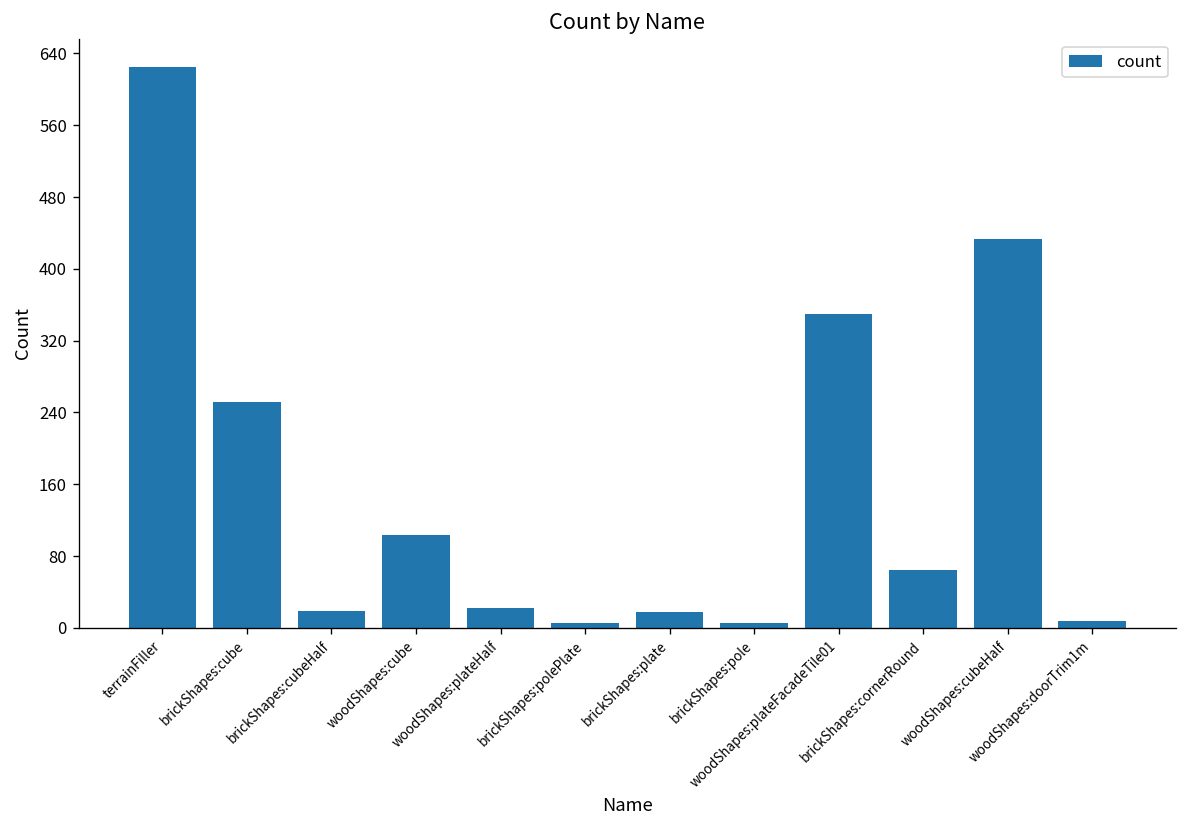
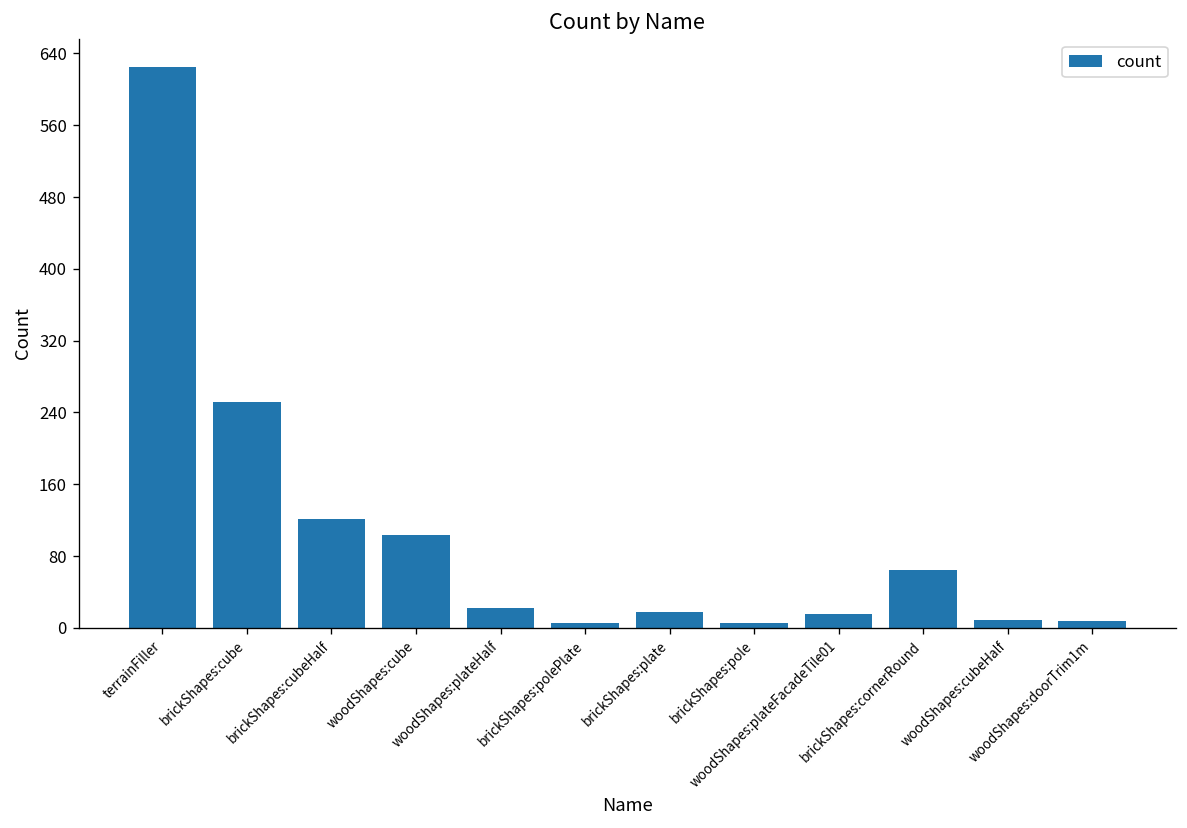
brickShapes:cubeHalf: 20 -> 120
woodShapes:plateFacadeTile01: 350 -> 20
woodShapes:cubeHalf: 430 -> 10
